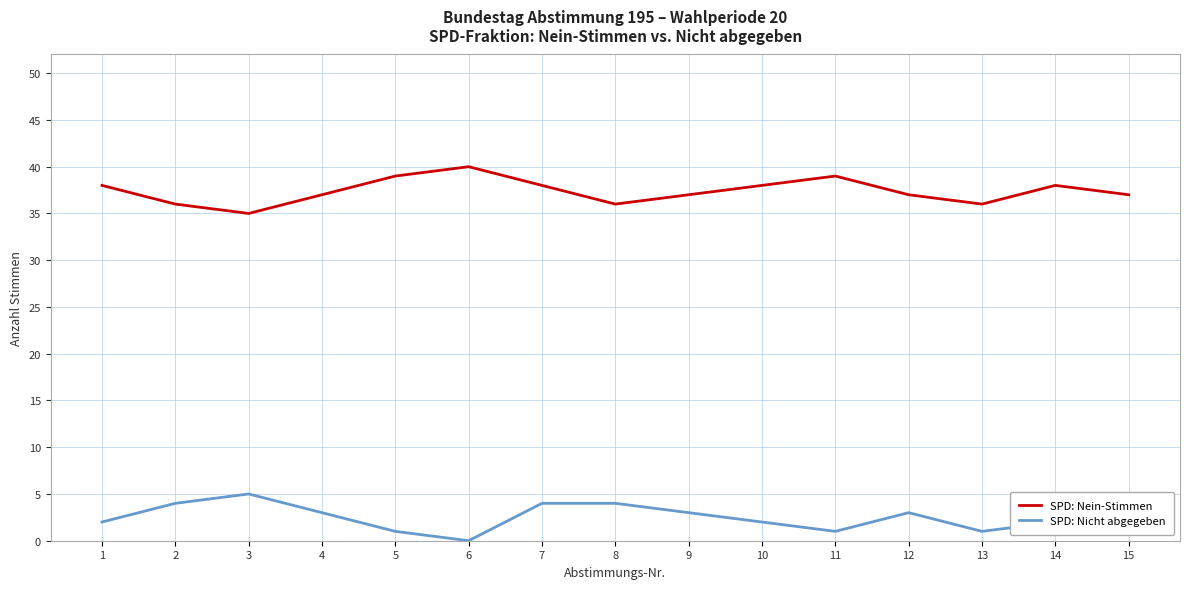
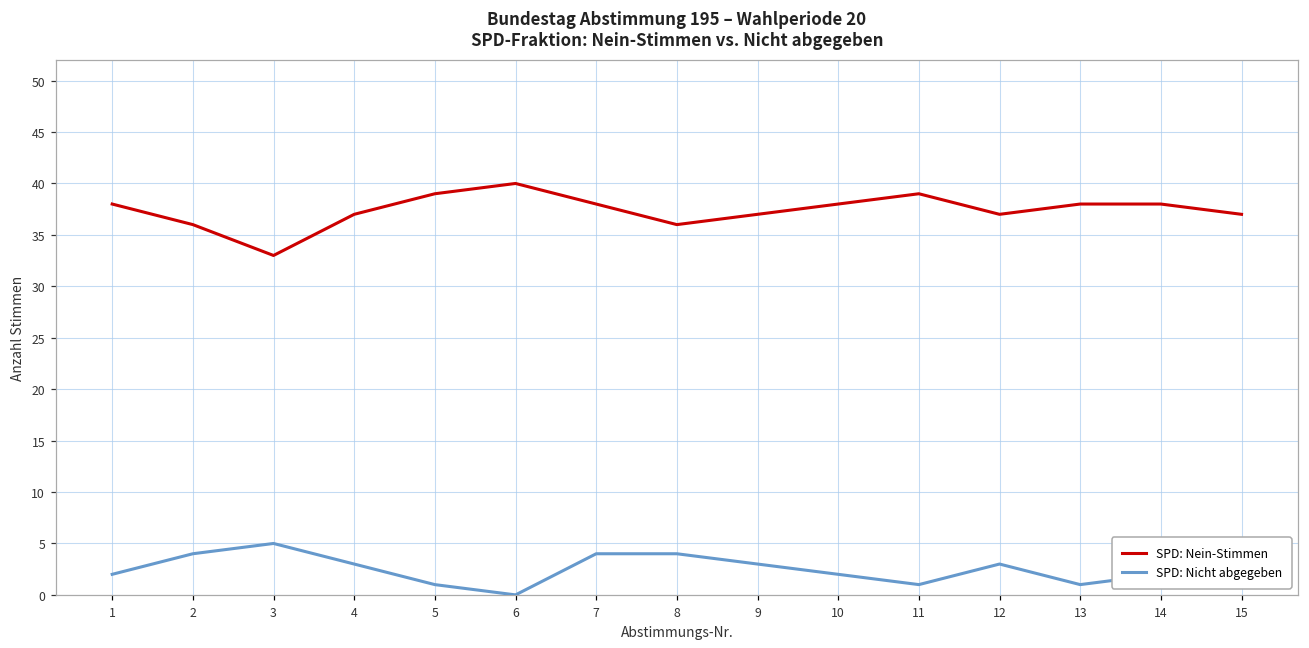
SPD: Nein-Stimmen, 3: 35 -> 33
SPD: Nein-Stimmen, 13: 36 -> 38
